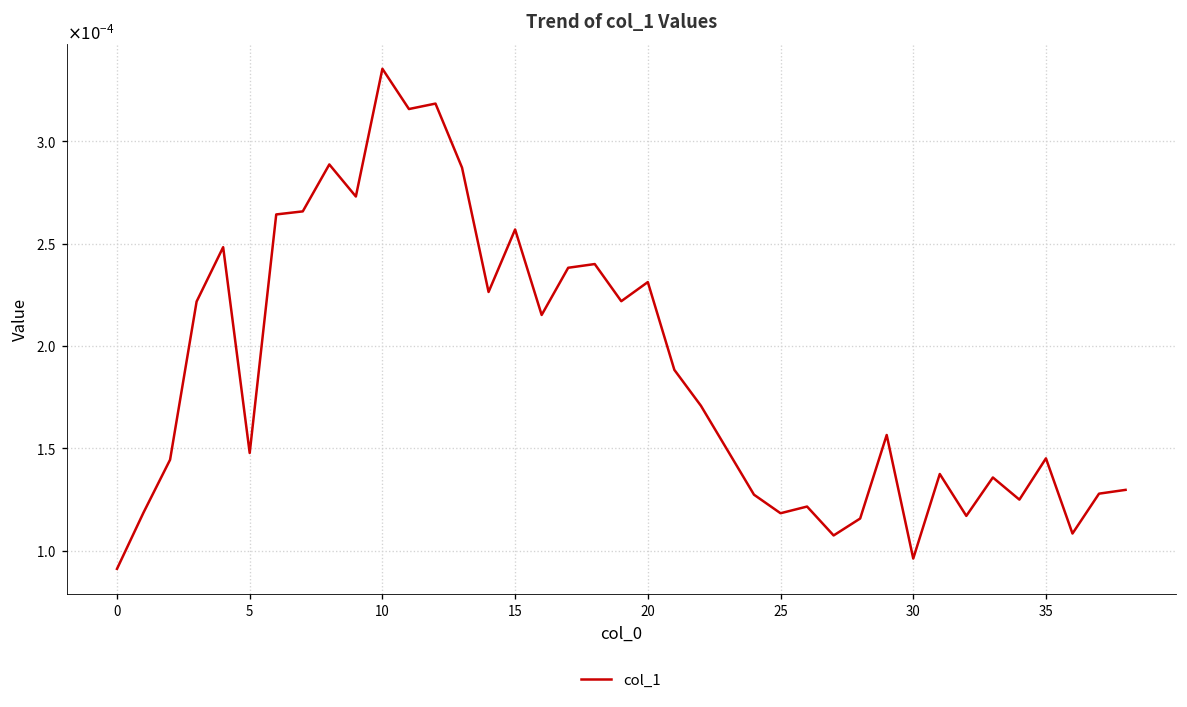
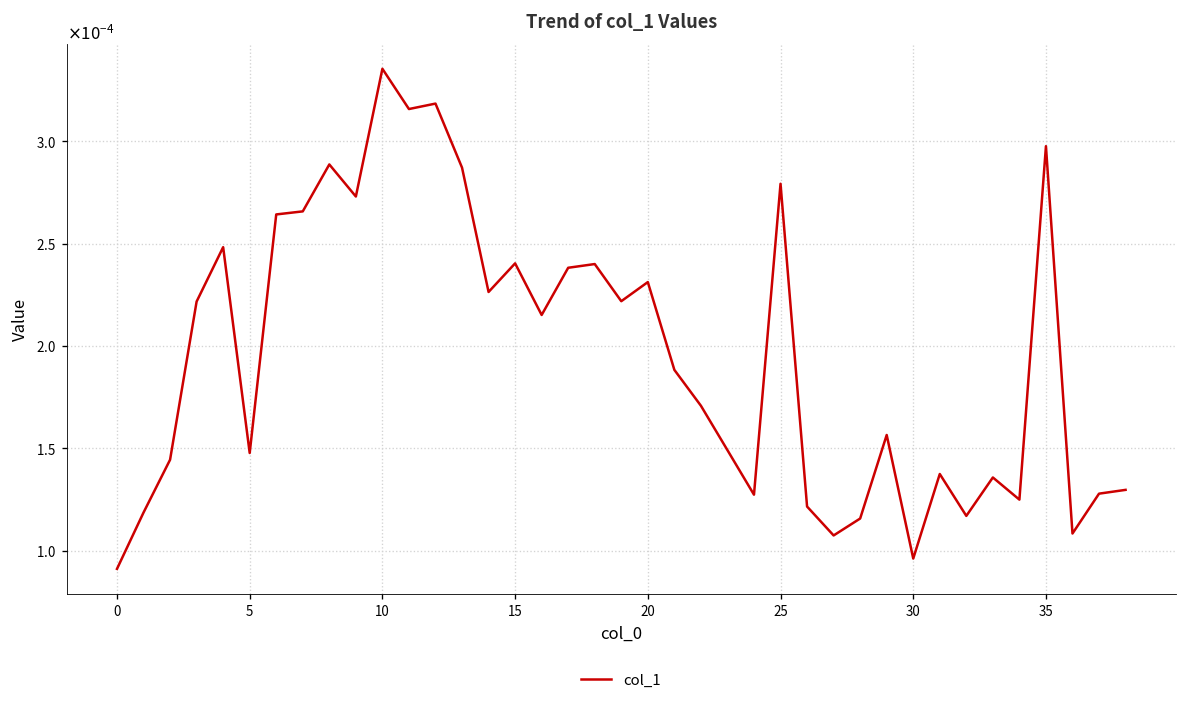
15: 0.000257 -> 0.000240
25: 0.000118 -> 0.000279
35: 0.000145 -> 0.000298
